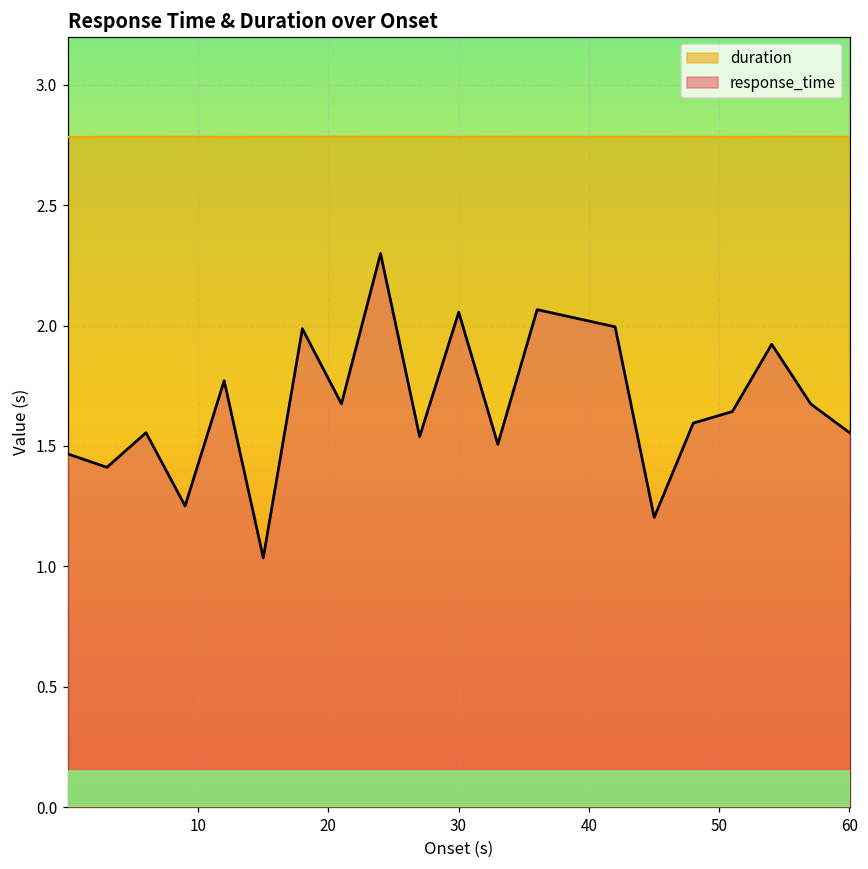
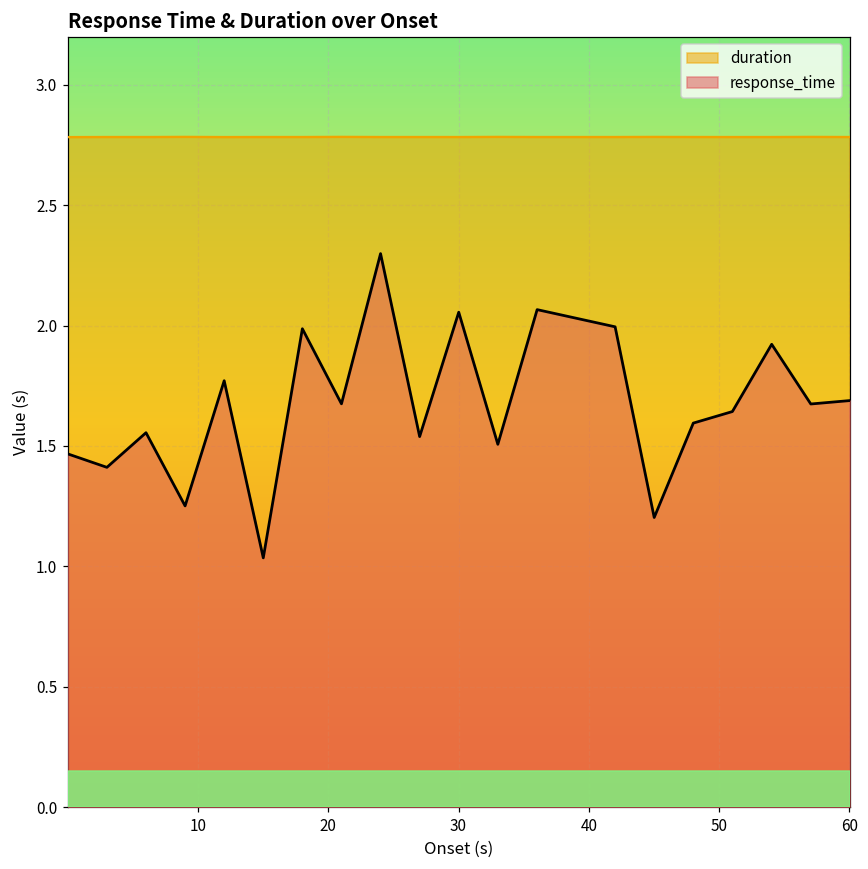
response_time, 60: 1.55 -> 1.69
